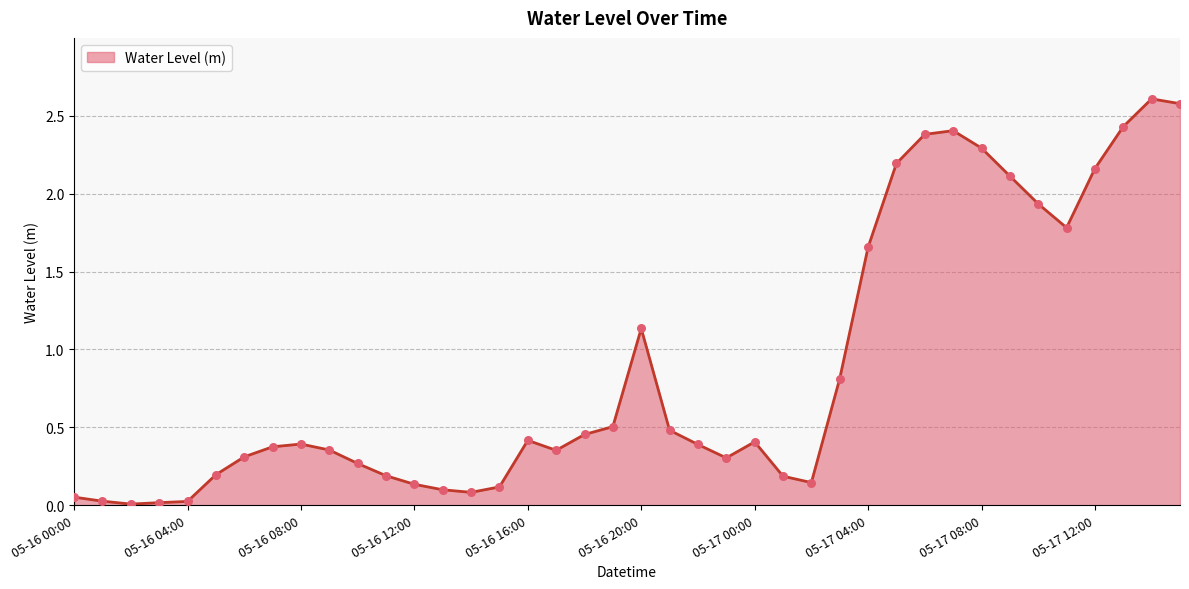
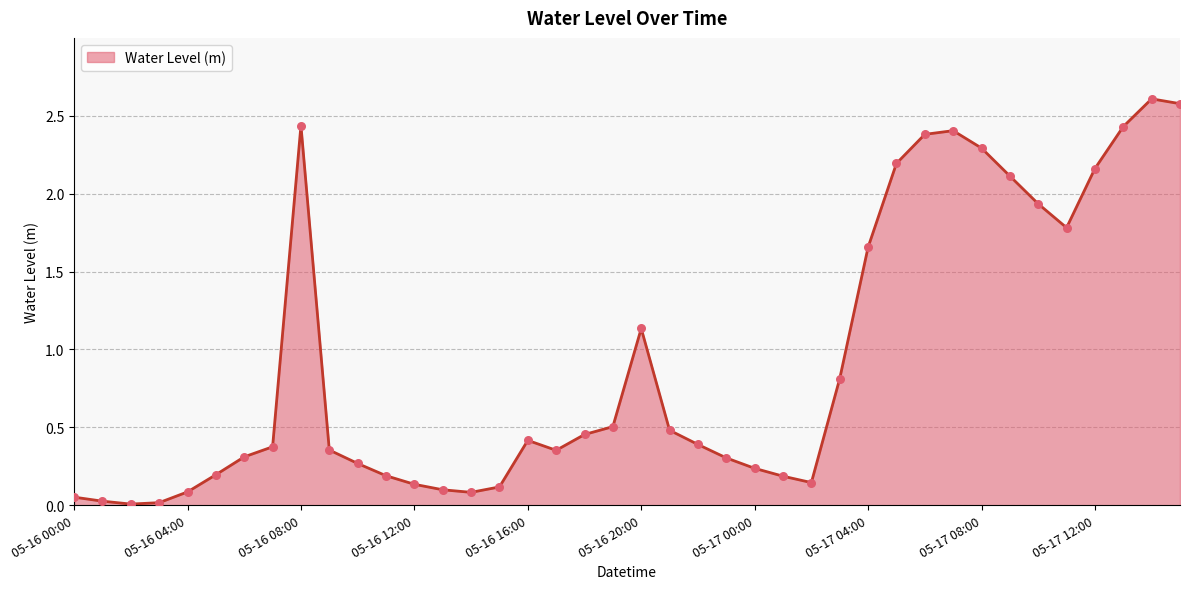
05-16 04:00: 0.02 -> 0.09
05-16 08:00: 0.39 -> 2.44
05-17 00:00: 0.41 -> 0.24
